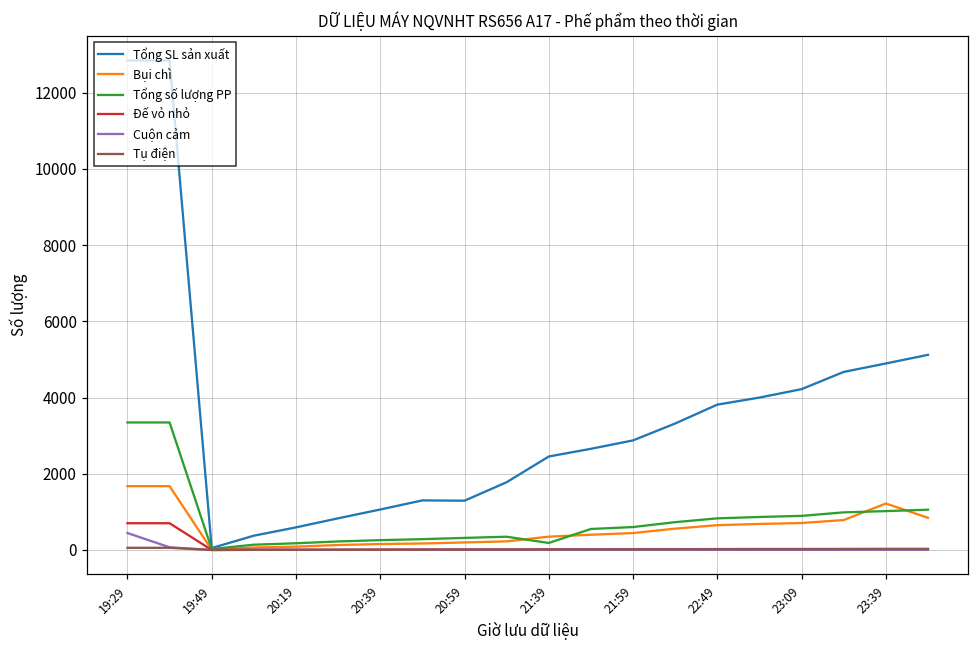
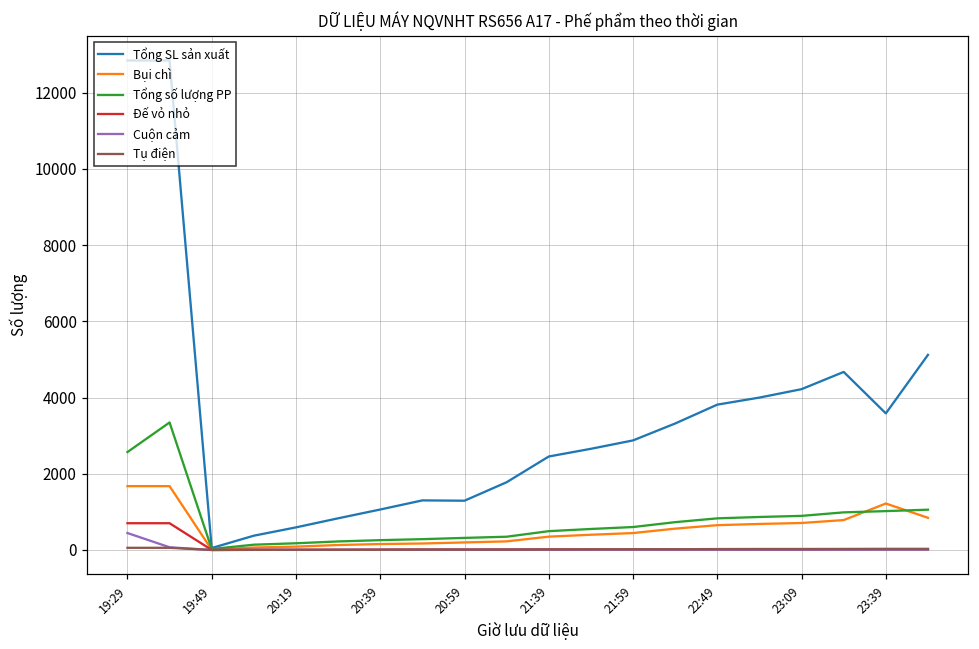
Tổng số lượng PP, 19:29: 3300 -> 2600
Tổng số lượng PP, 21:39: 200 -> 500
Tổng SL sản xuất, 23:39: 4900 -> 3600
